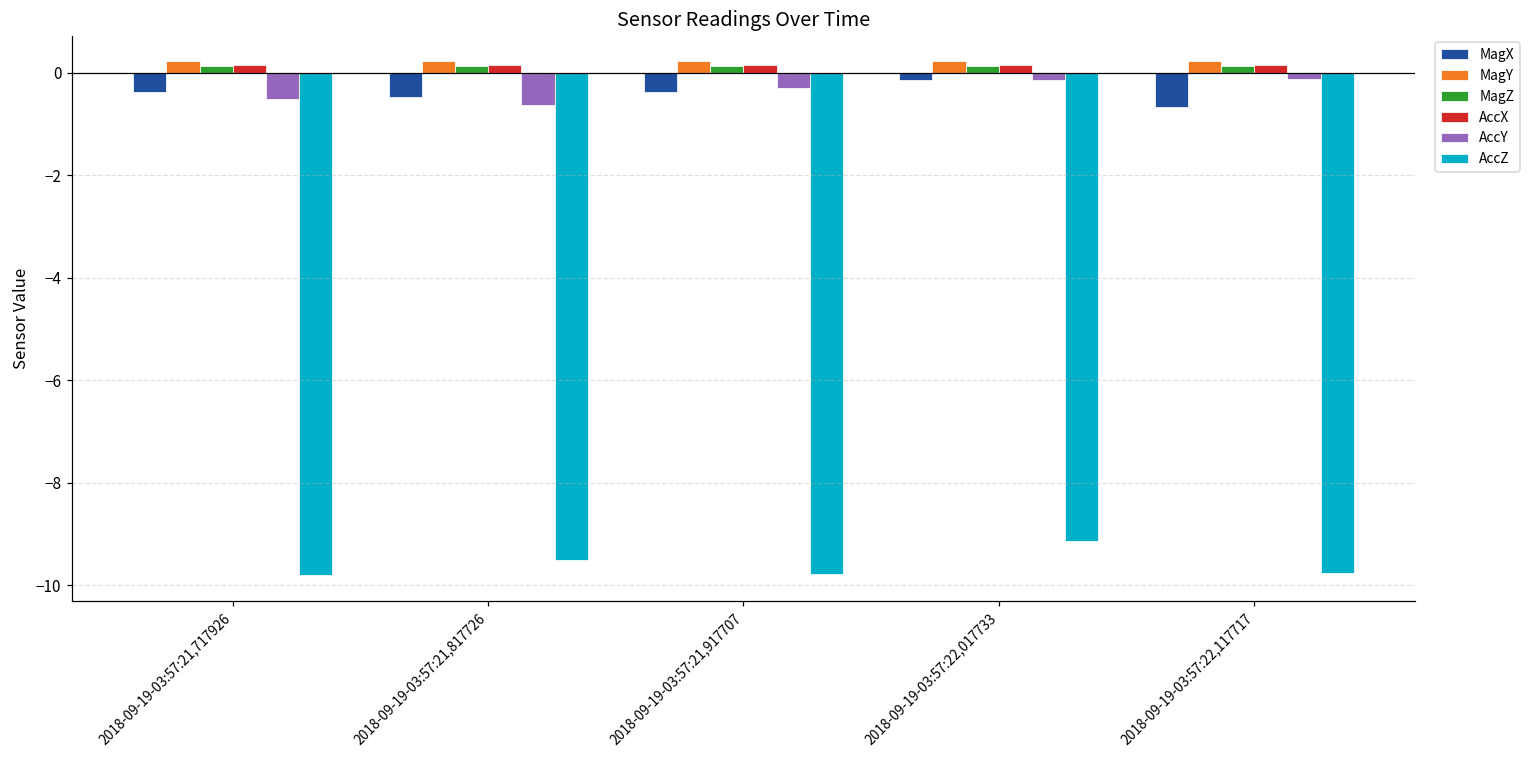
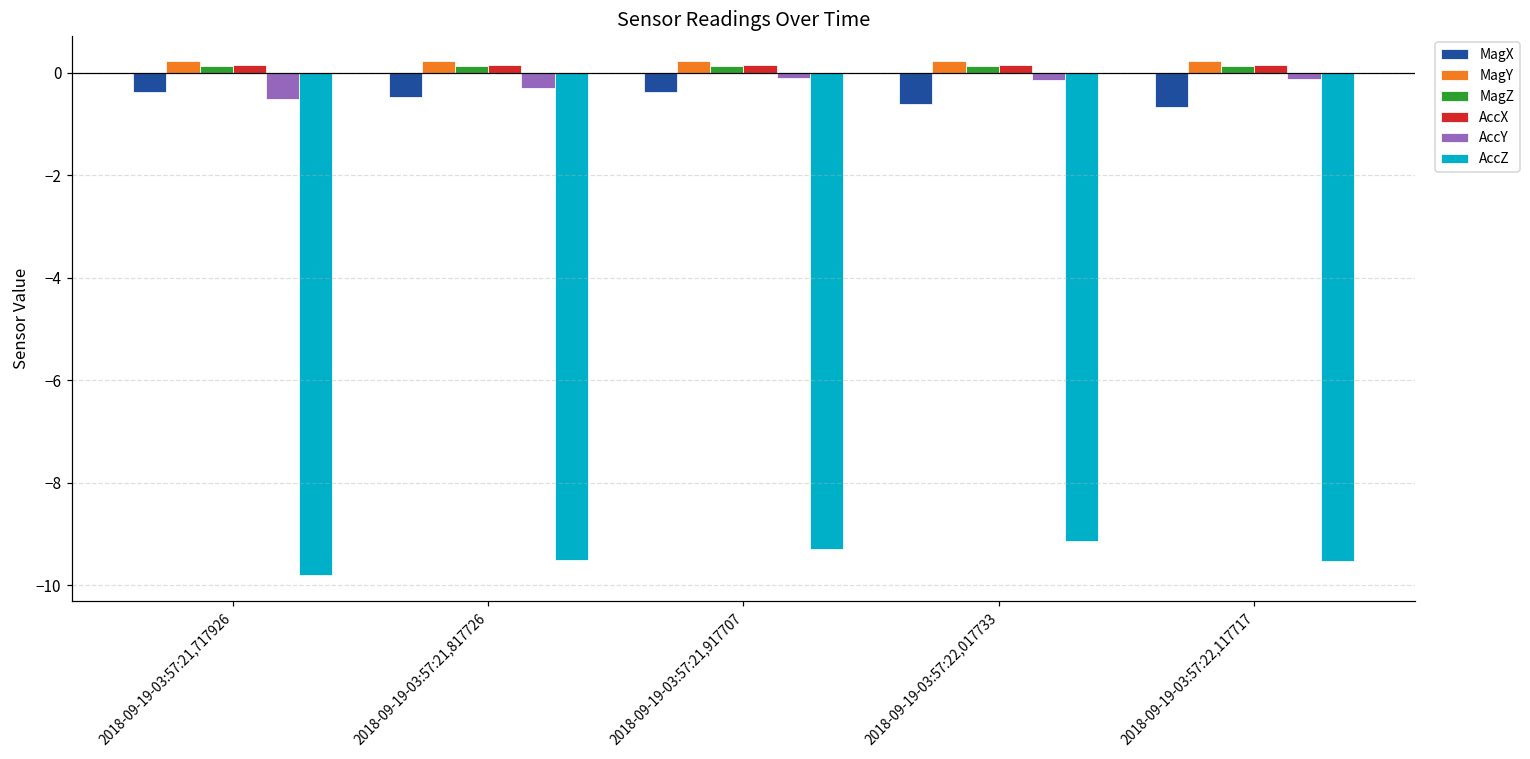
AccY, 2018-09-19-03:57:21,817726: -0.6 -> -0.3
AccY, 2018-09-19-03:57:21,917707: -0.3 -> -0.1
AccZ, 2018-09-19-03:57:21,917707: -9.8 -> -9.3
MagX, 2018-09-19-03:57:22,017733: -0.1 -> -0.6
AccZ, 2018-09-19-03:57:22,117717: -9.8 -> -9.5
